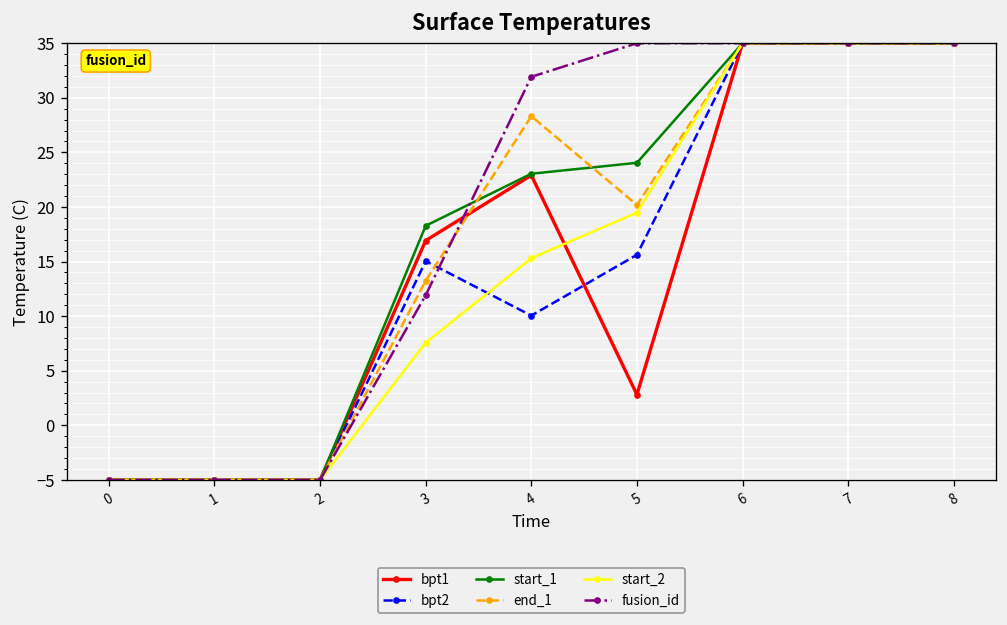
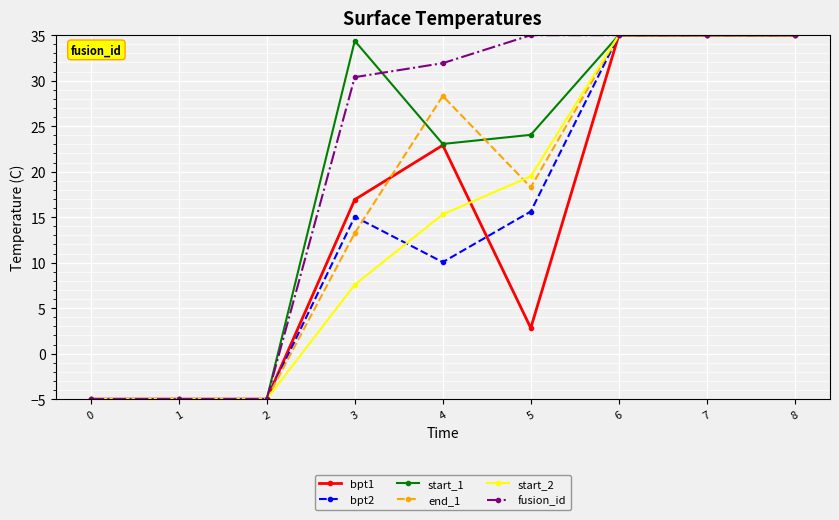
start_1, 3: 18 -> 34
fusion_id, 3: 12 -> 30
end_1, 5: 20 -> 18
